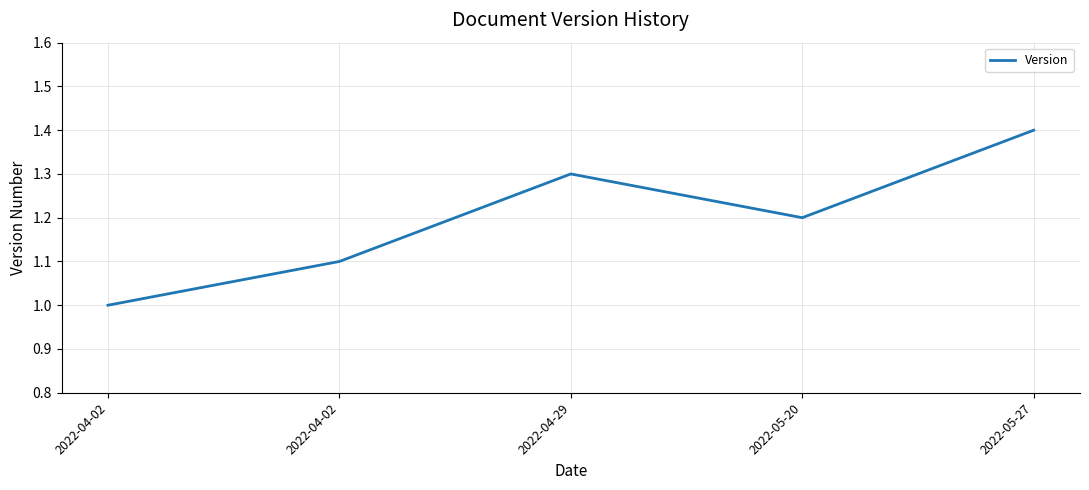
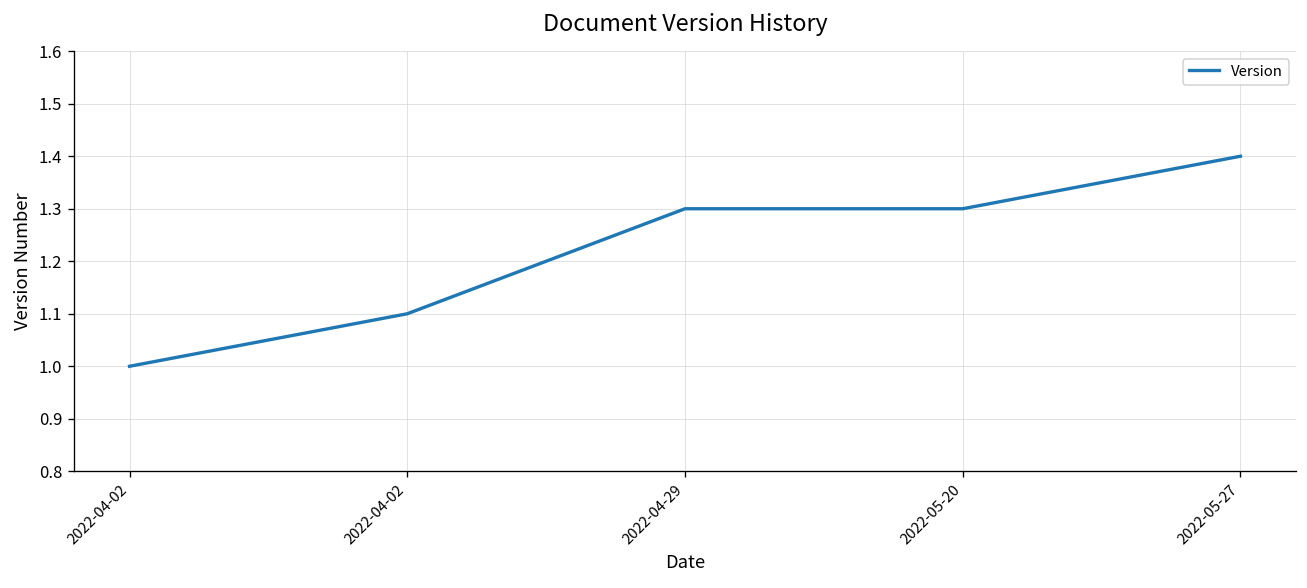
2022-05-20: 1.2 -> 1.3
